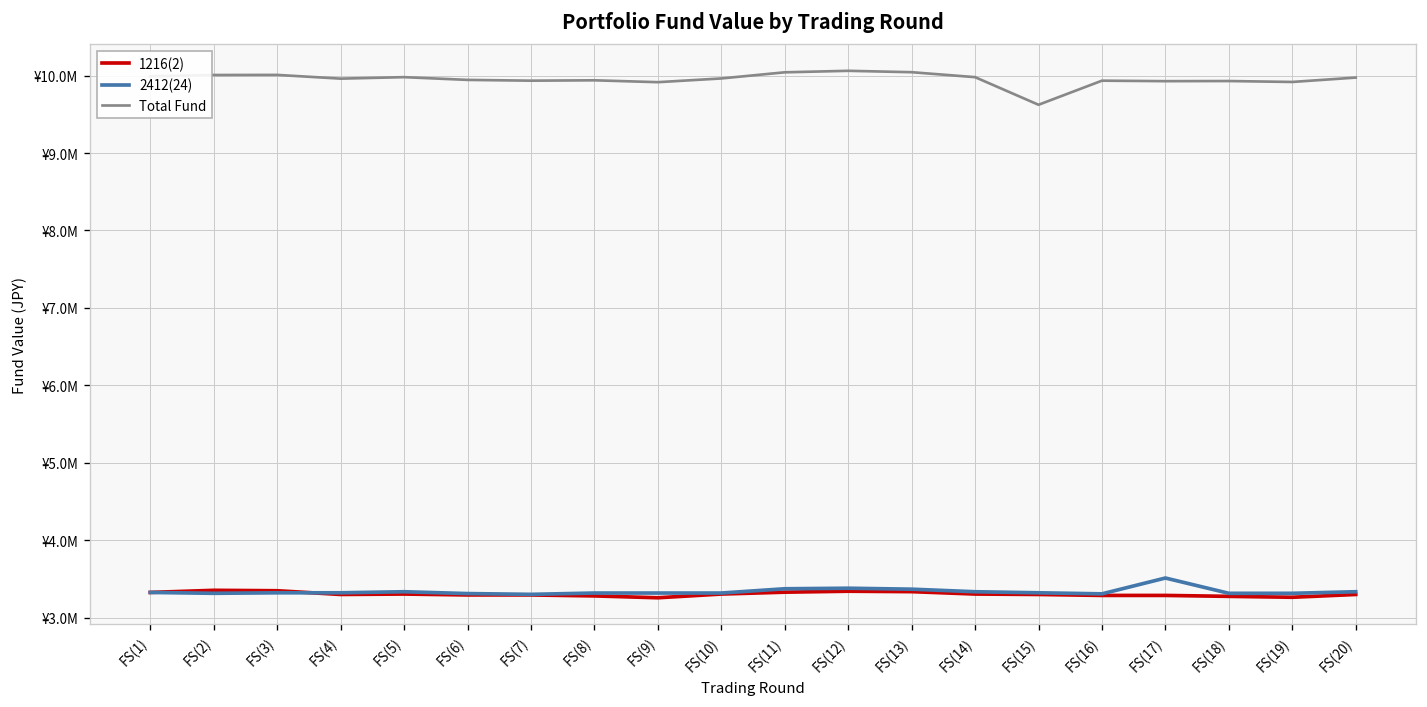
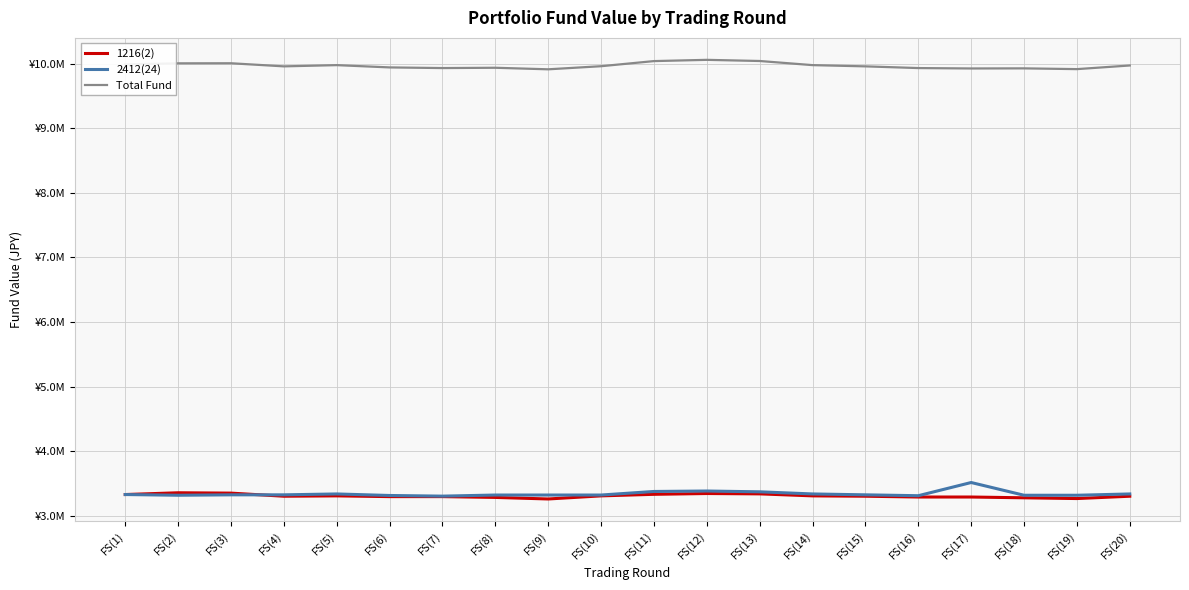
Total Fund, FS(15): ¥9600000 -> ¥10000000
